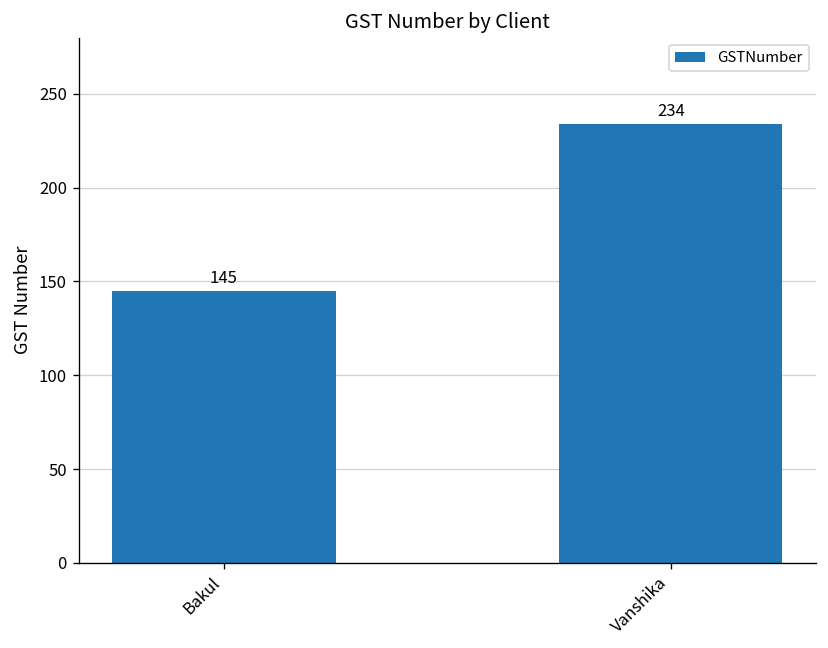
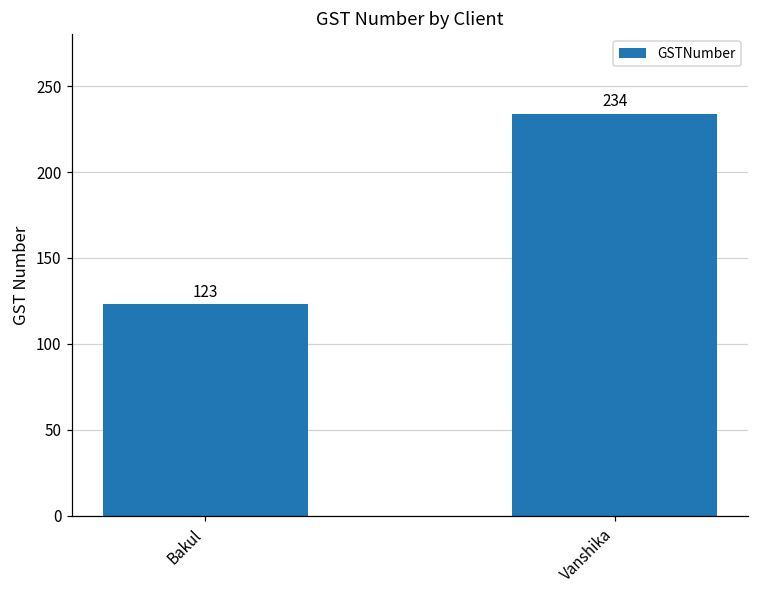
Bakul: 145 -> 123
